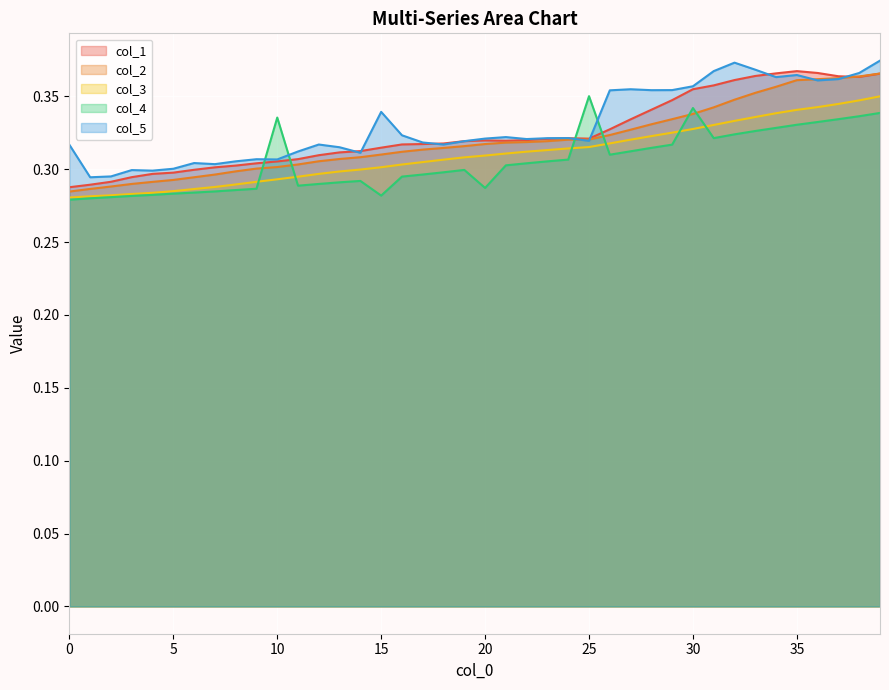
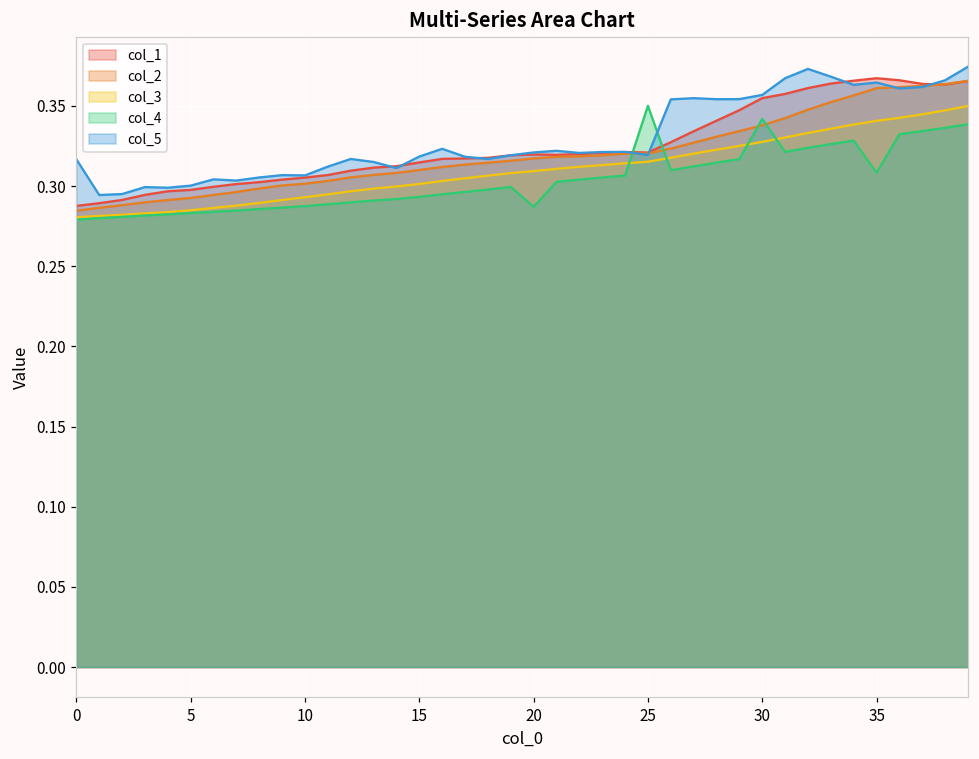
col_4, 10: 0.335 -> 0.288
col_4, 15: 0.282 -> 0.293
col_5, 15: 0.339 -> 0.318
col_4, 35: 0.330 -> 0.308
